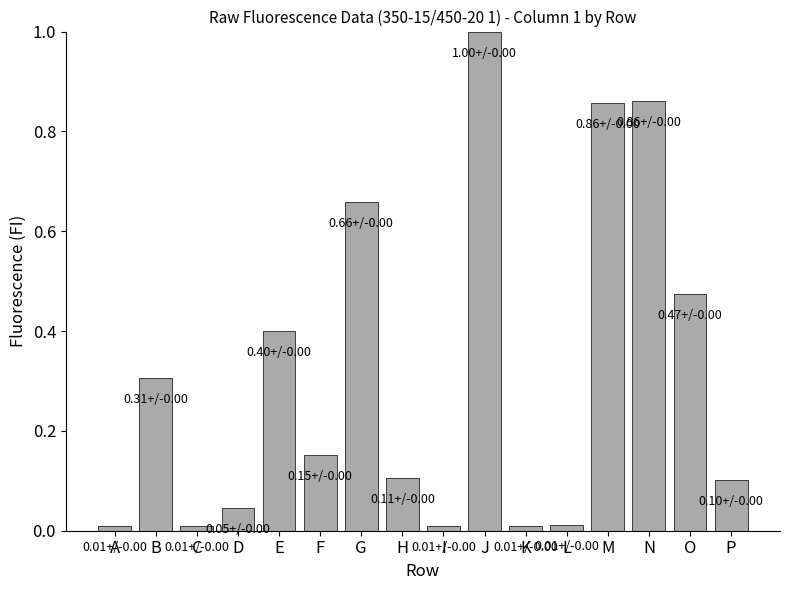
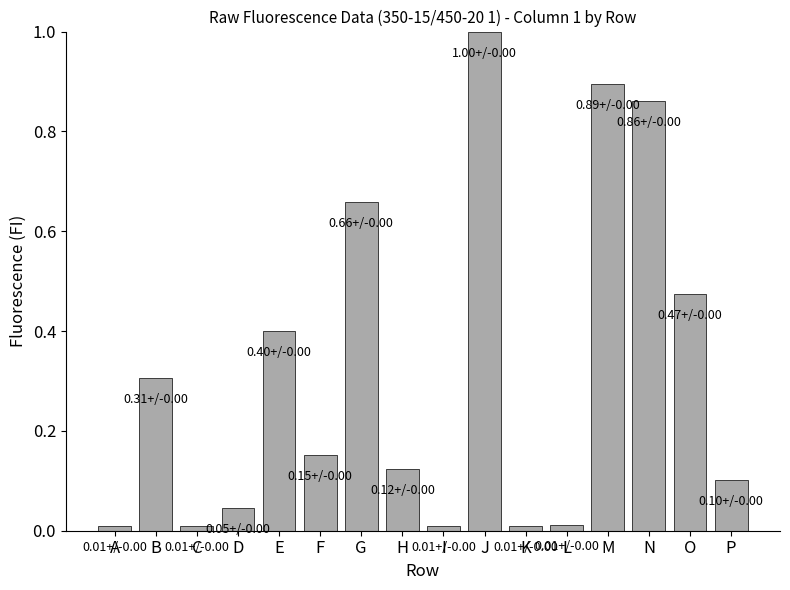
H: 0.11+/ -> 0.12+/
M: 0.86+/ -> 0.89+/
